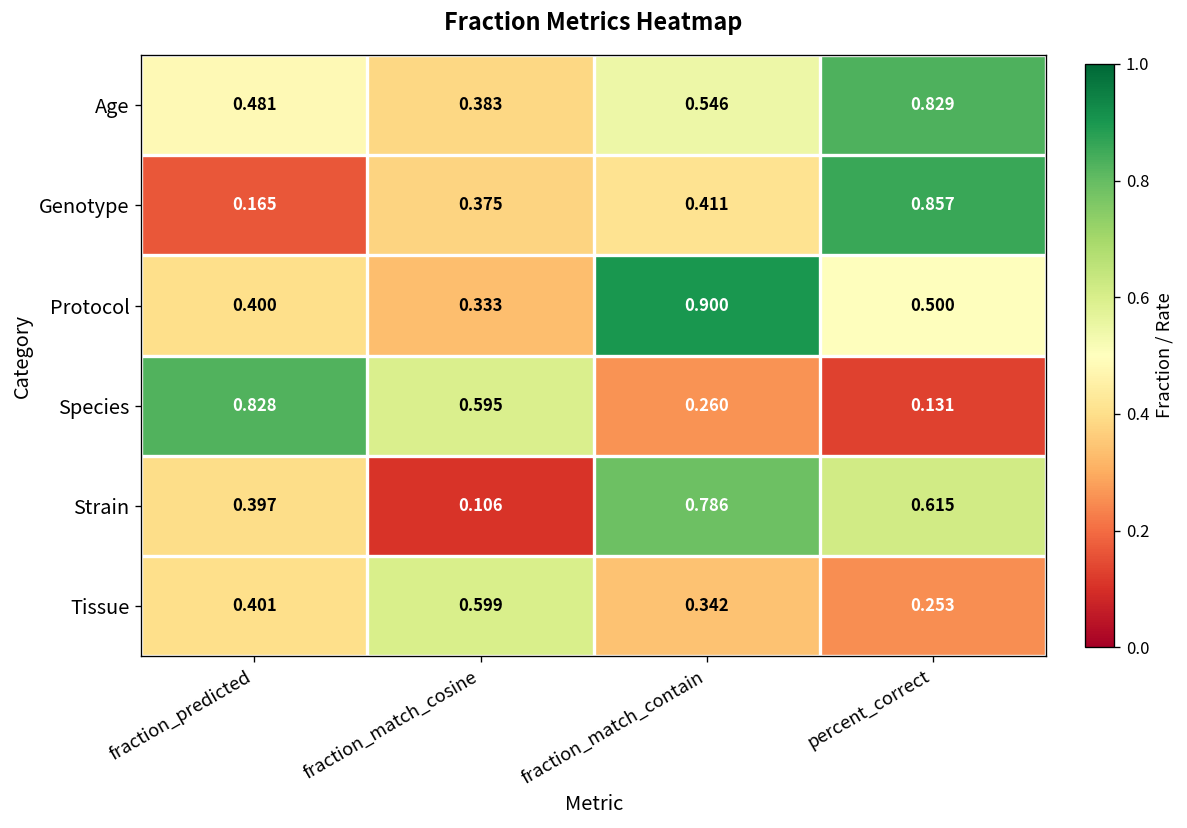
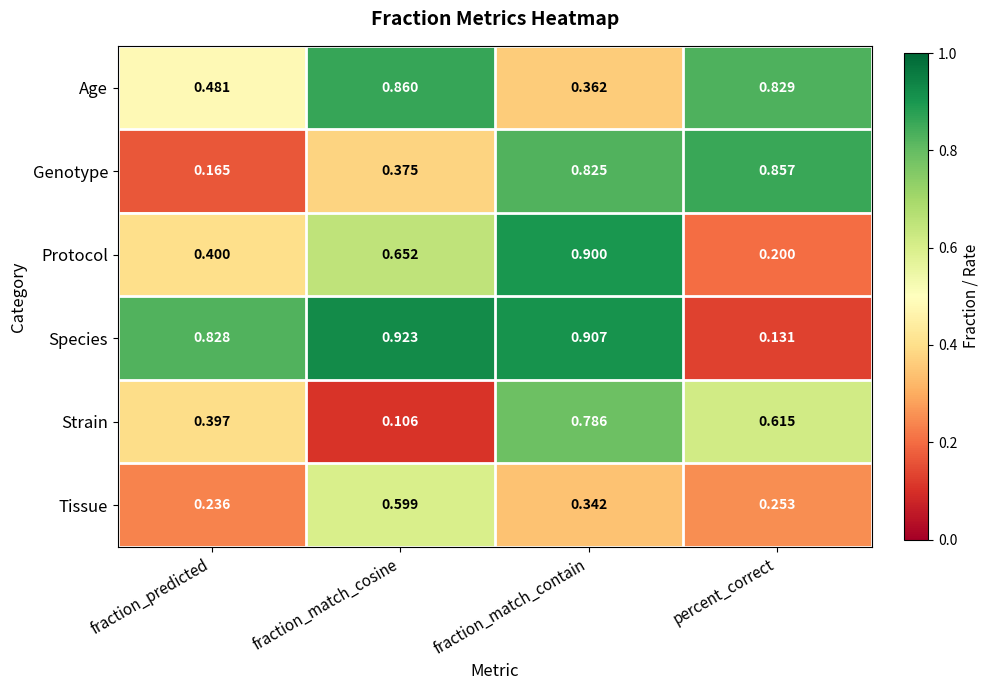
Age, fraction_match_cosine: 0.383 -> 0.860
Age, fraction_match_contain: 0.546 -> 0.362
Genotype, fraction_match_contain: 0.411 -> 0.825
Protocol, fraction_match_cosine: 0.333 -> 0.652
Protocol, percent_correct: 0.500 -> 0.200
Species, fraction_match_cosine: 0.595 -> 0.923
Species, fraction_match_contain: 0.260 -> 0.907
Tissue, fraction_predicted: 0.401 -> 0.236
